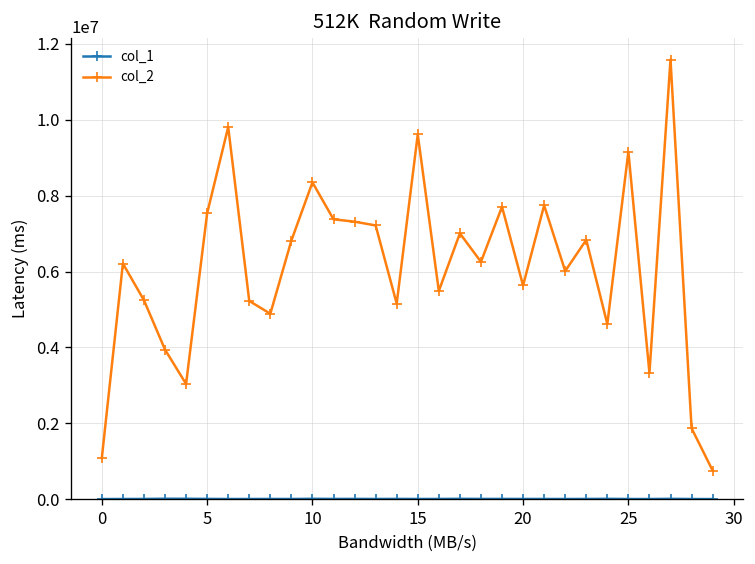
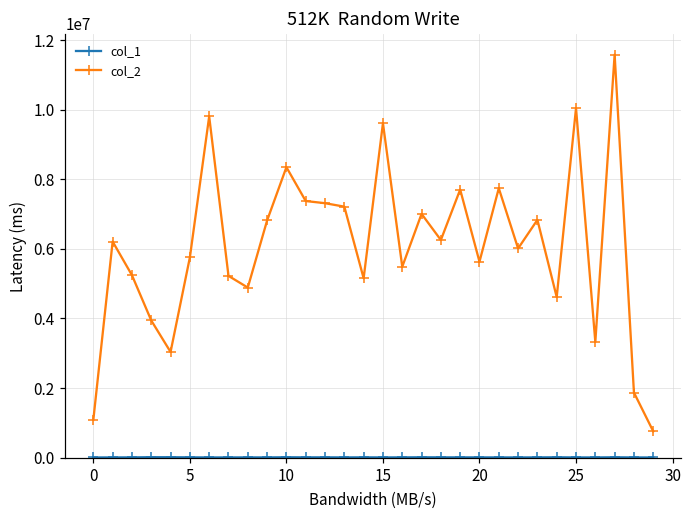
col_2, 5: 7500000 -> 5800000
col_2, 25: 9200000 -> 10000000
